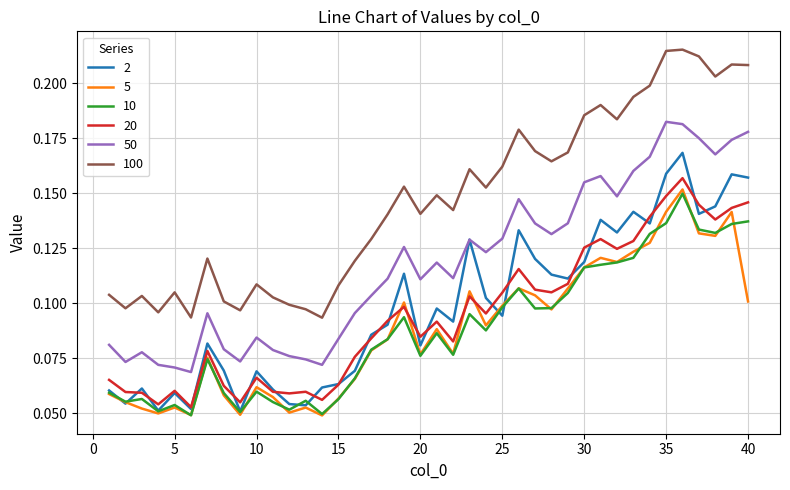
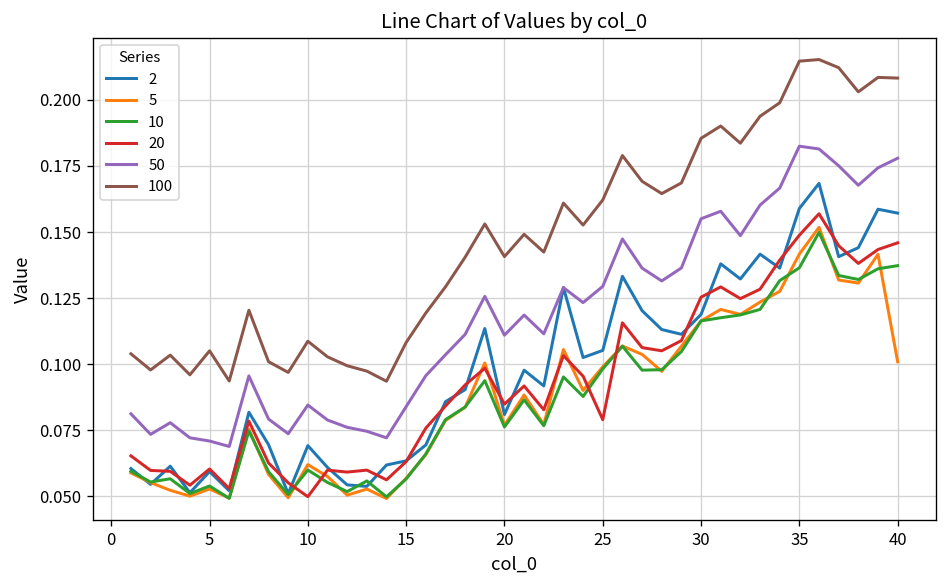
20, 10: 0.066 -> 0.050
2, 25: 0.094 -> 0.105
20, 25: 0.105 -> 0.079
